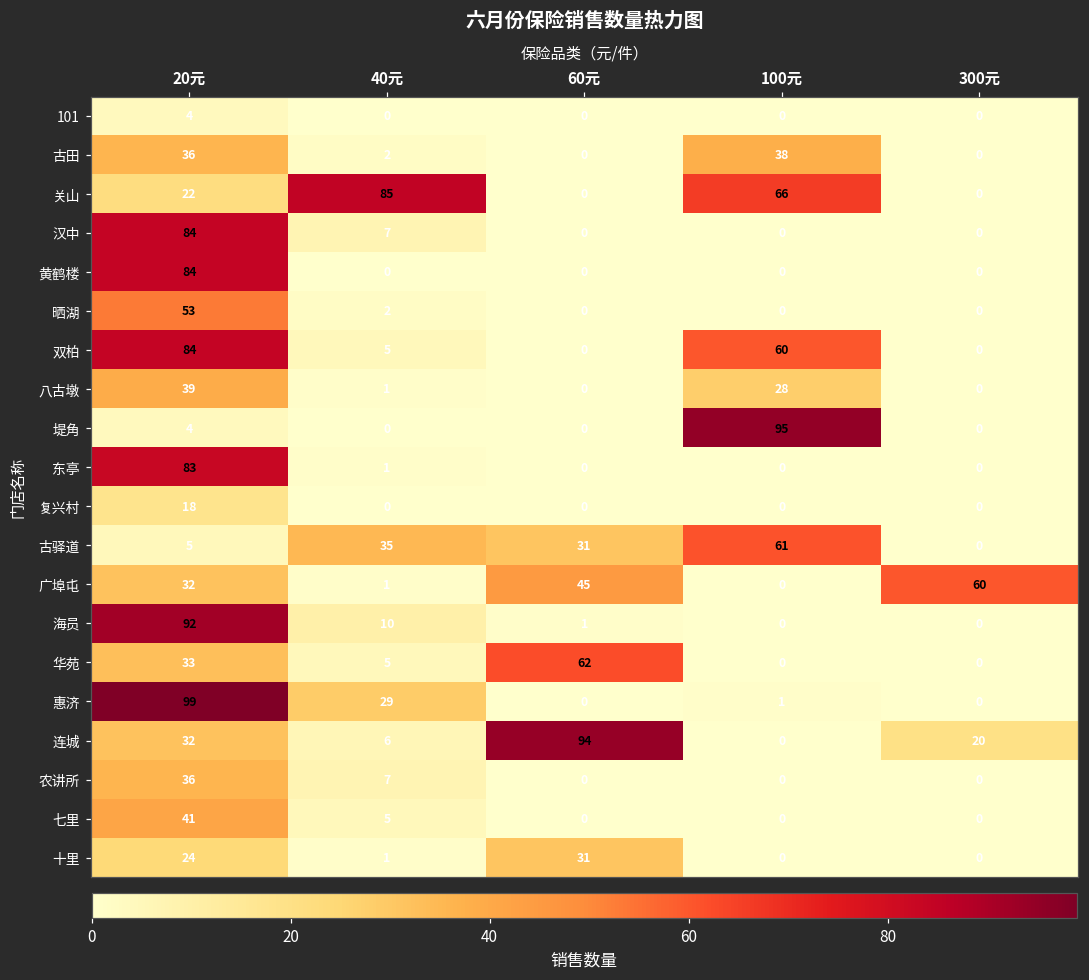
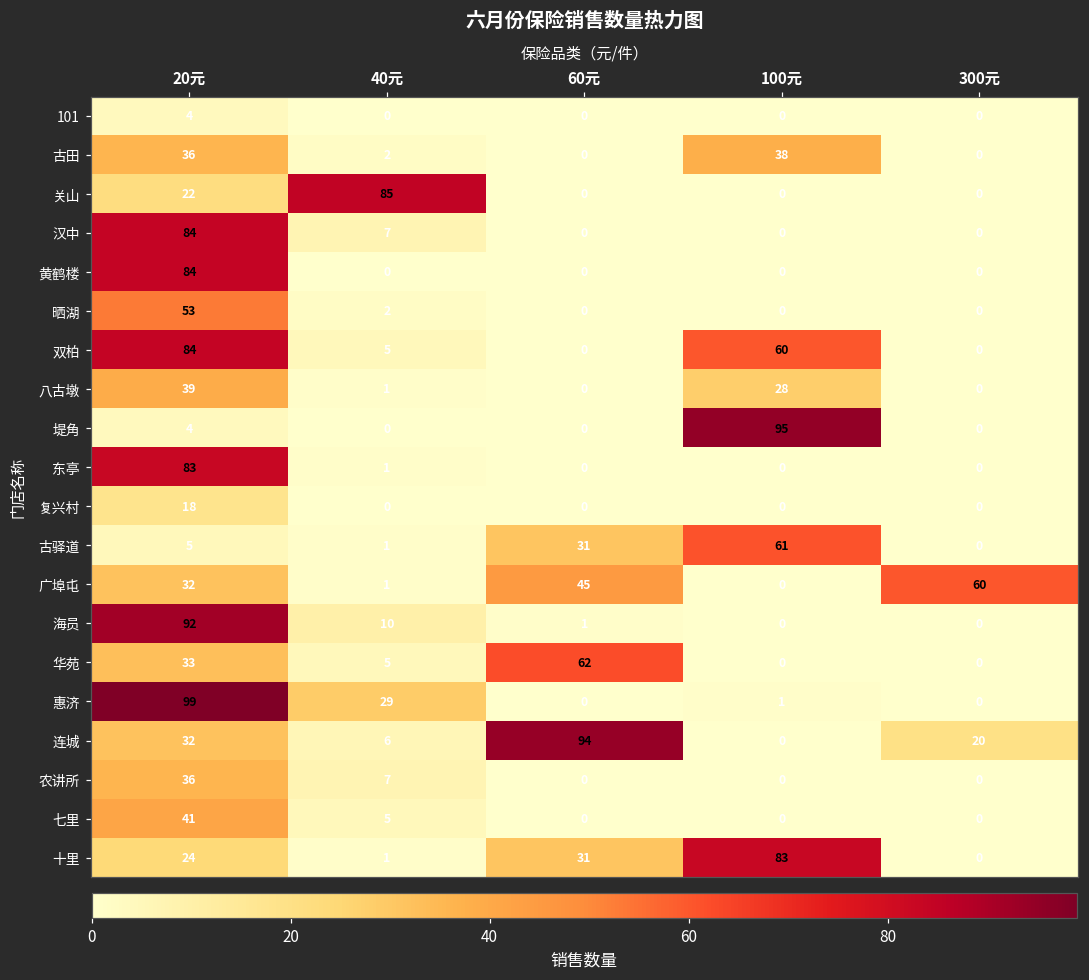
关山, 100元: 66 -> 0
古驿道, 40元: 35 -> 1
十里, 100元: 0 -> 83
